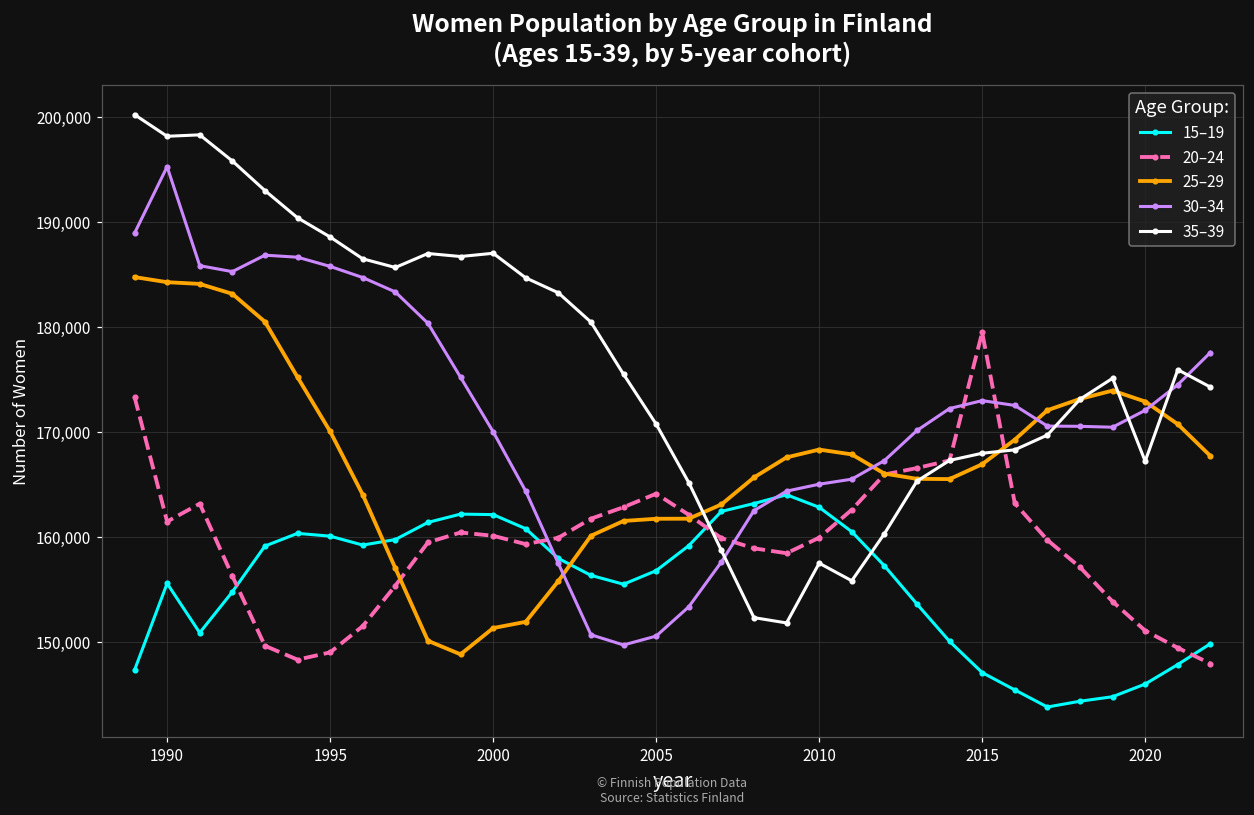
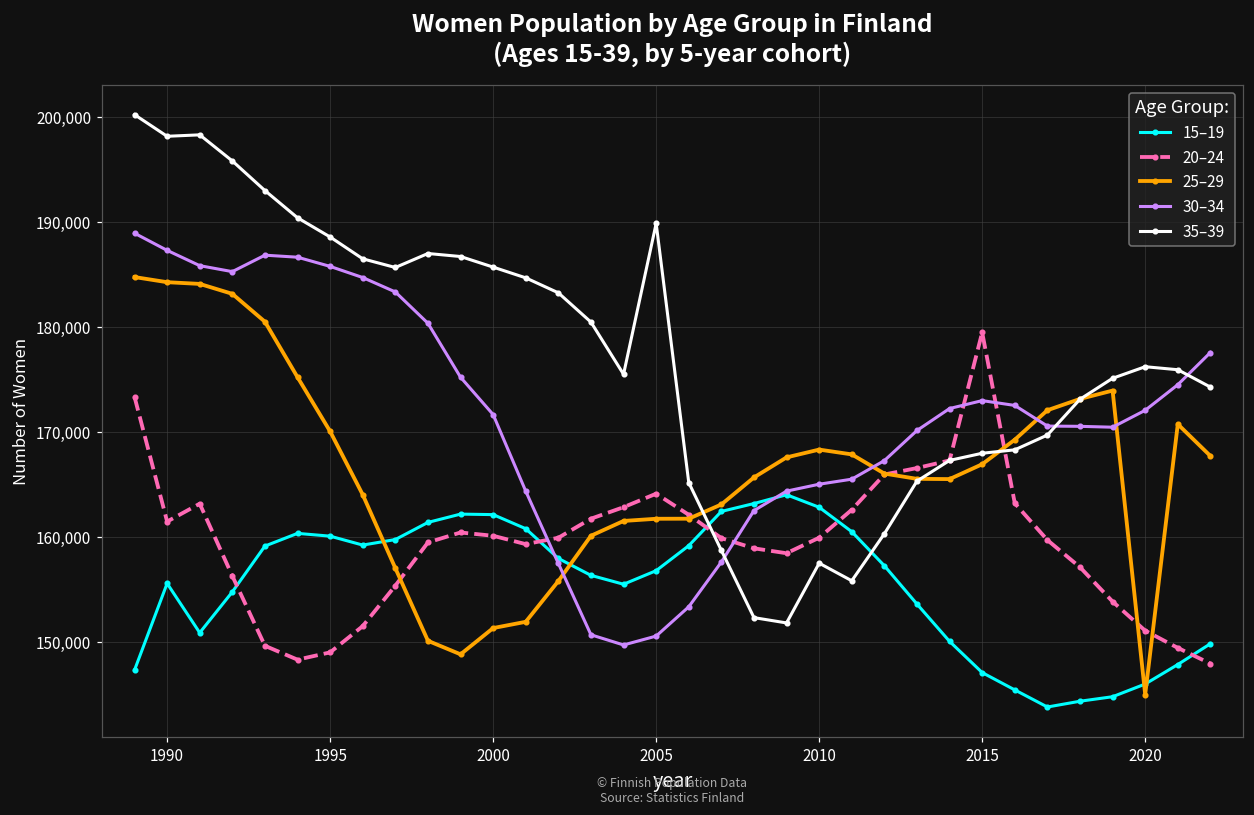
30–34, 1990: 195,000 -> 187,000
30–34, 2000: 170,000 -> 172,000
35–39, 2000: 187,000 -> 186,000
35–39, 2005: 171,000 -> 190,000
25–29, 2020: 173,000 -> 145,000
35–39, 2020: 167,000 -> 176,000
